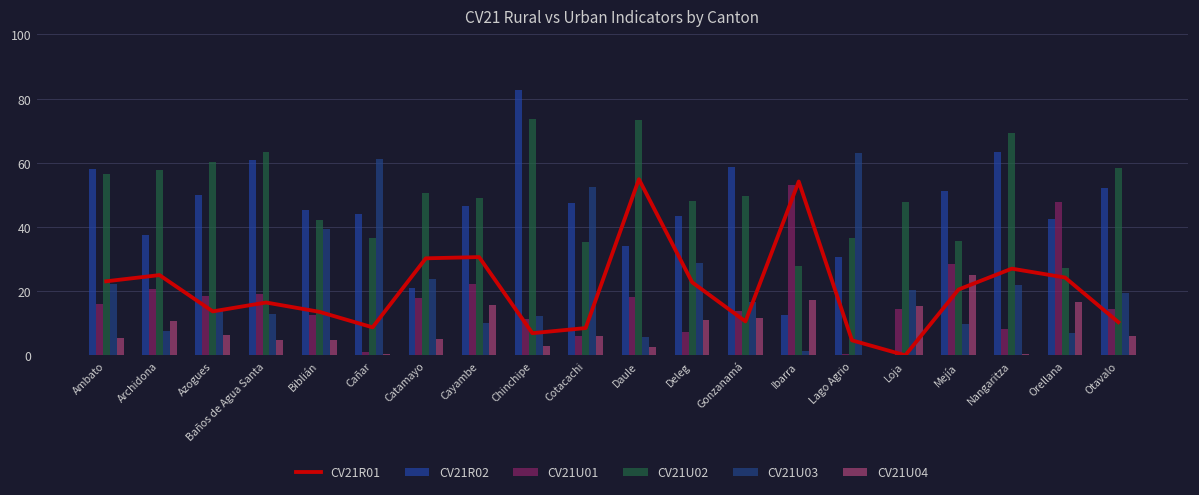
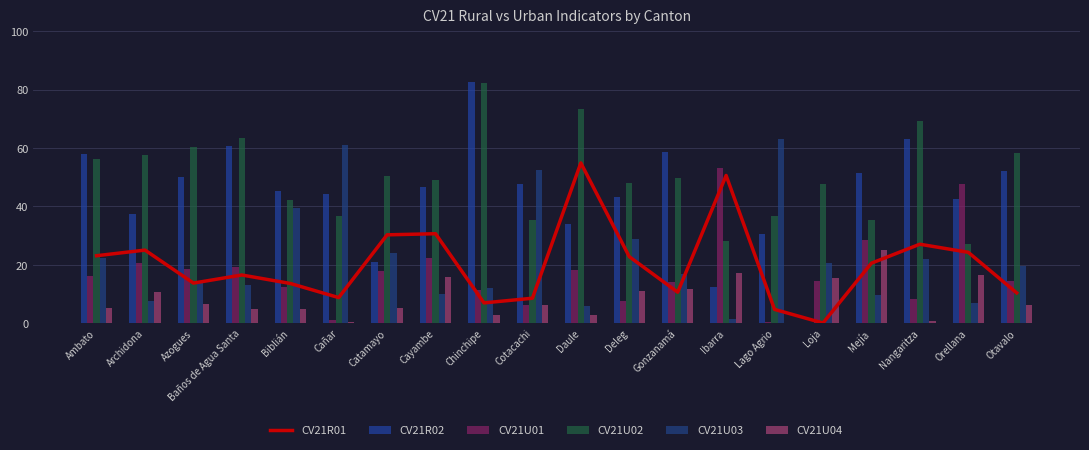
CV21U02, Chinchipe: 74 -> 82
CV21R01, Ibarra: 54 -> 51
